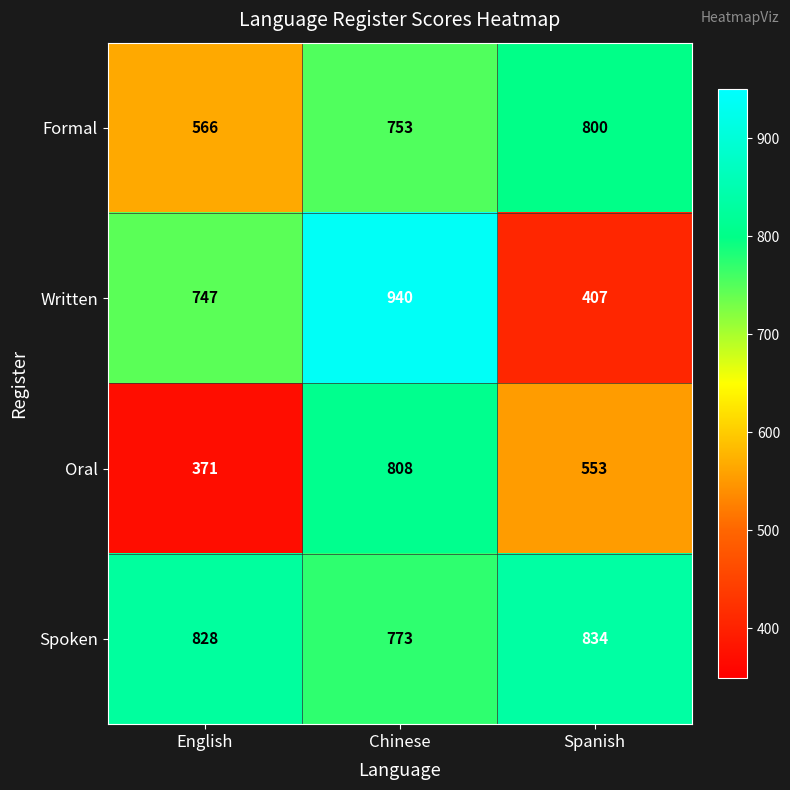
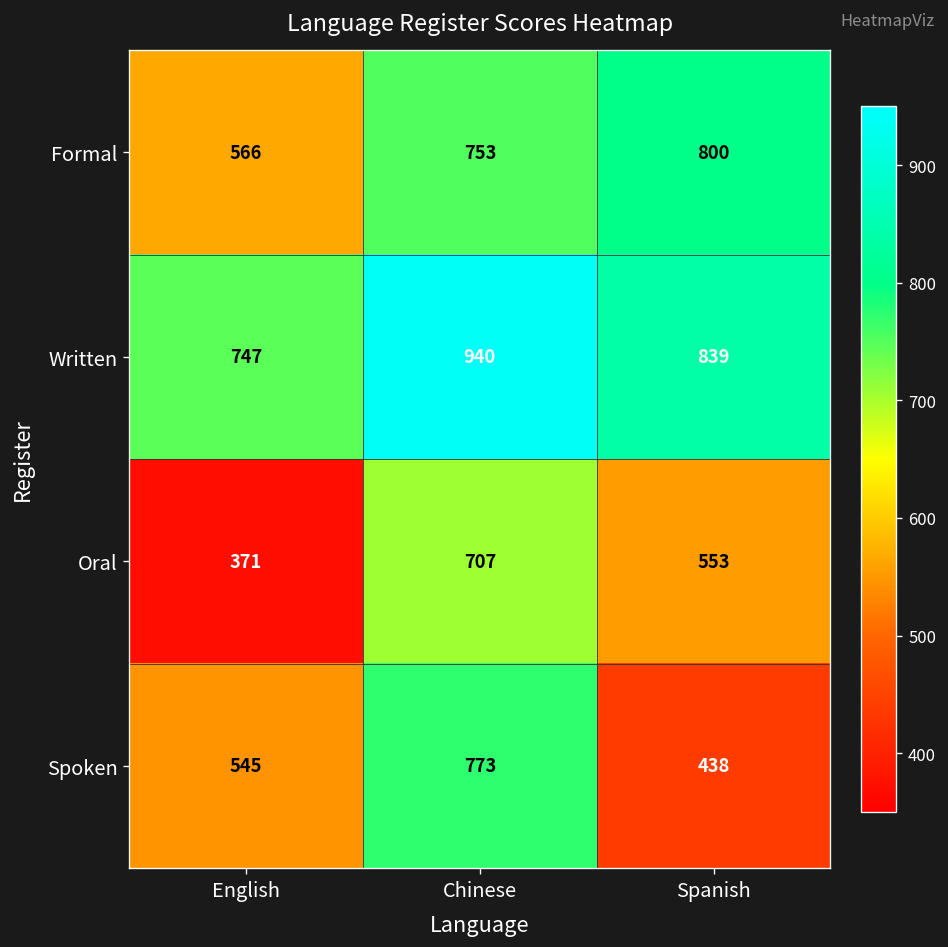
Written, Spanish: 407 -> 839
Oral, Chinese: 808 -> 707
Spoken, English: 828 -> 545
Spoken, Spanish: 834 -> 438
